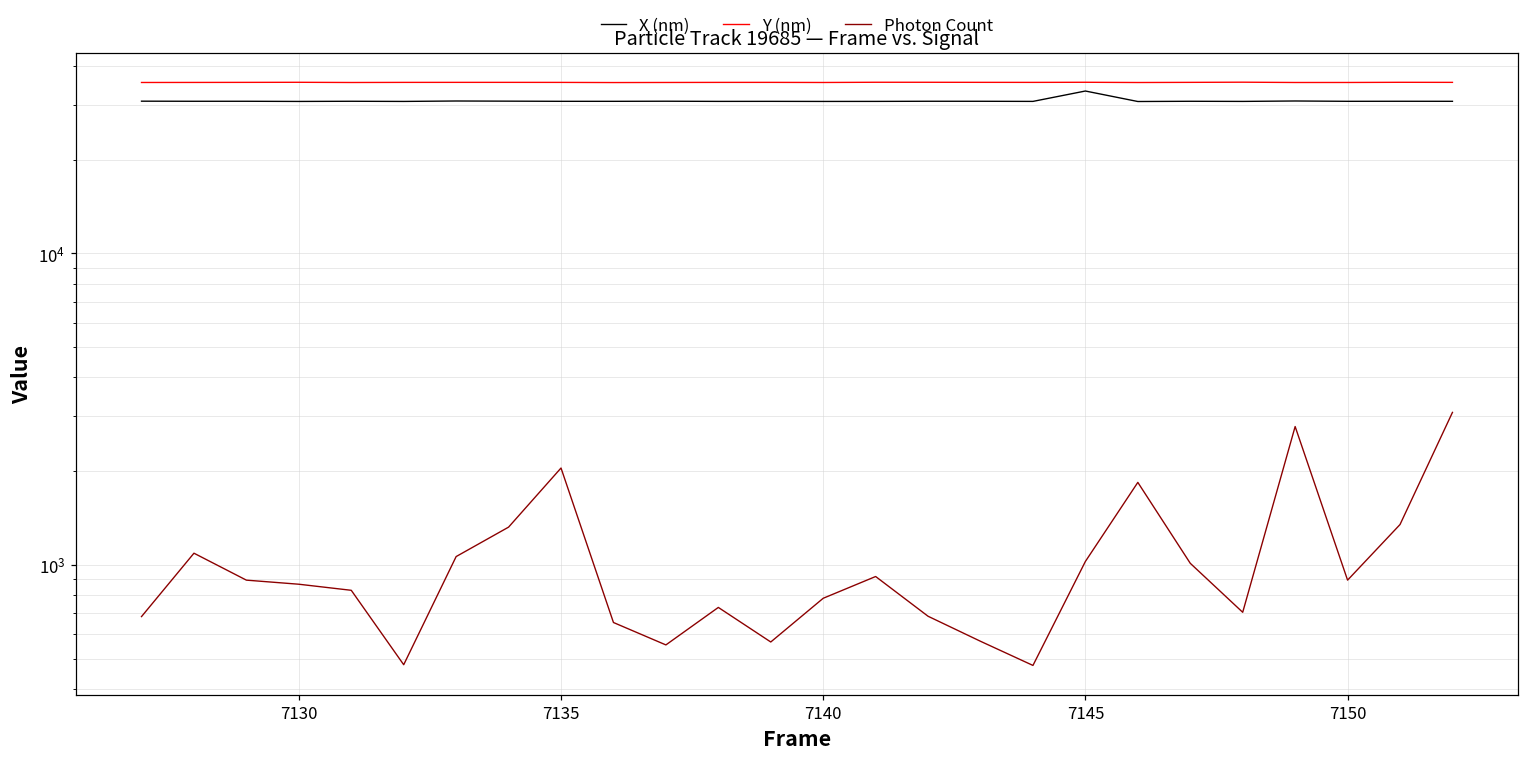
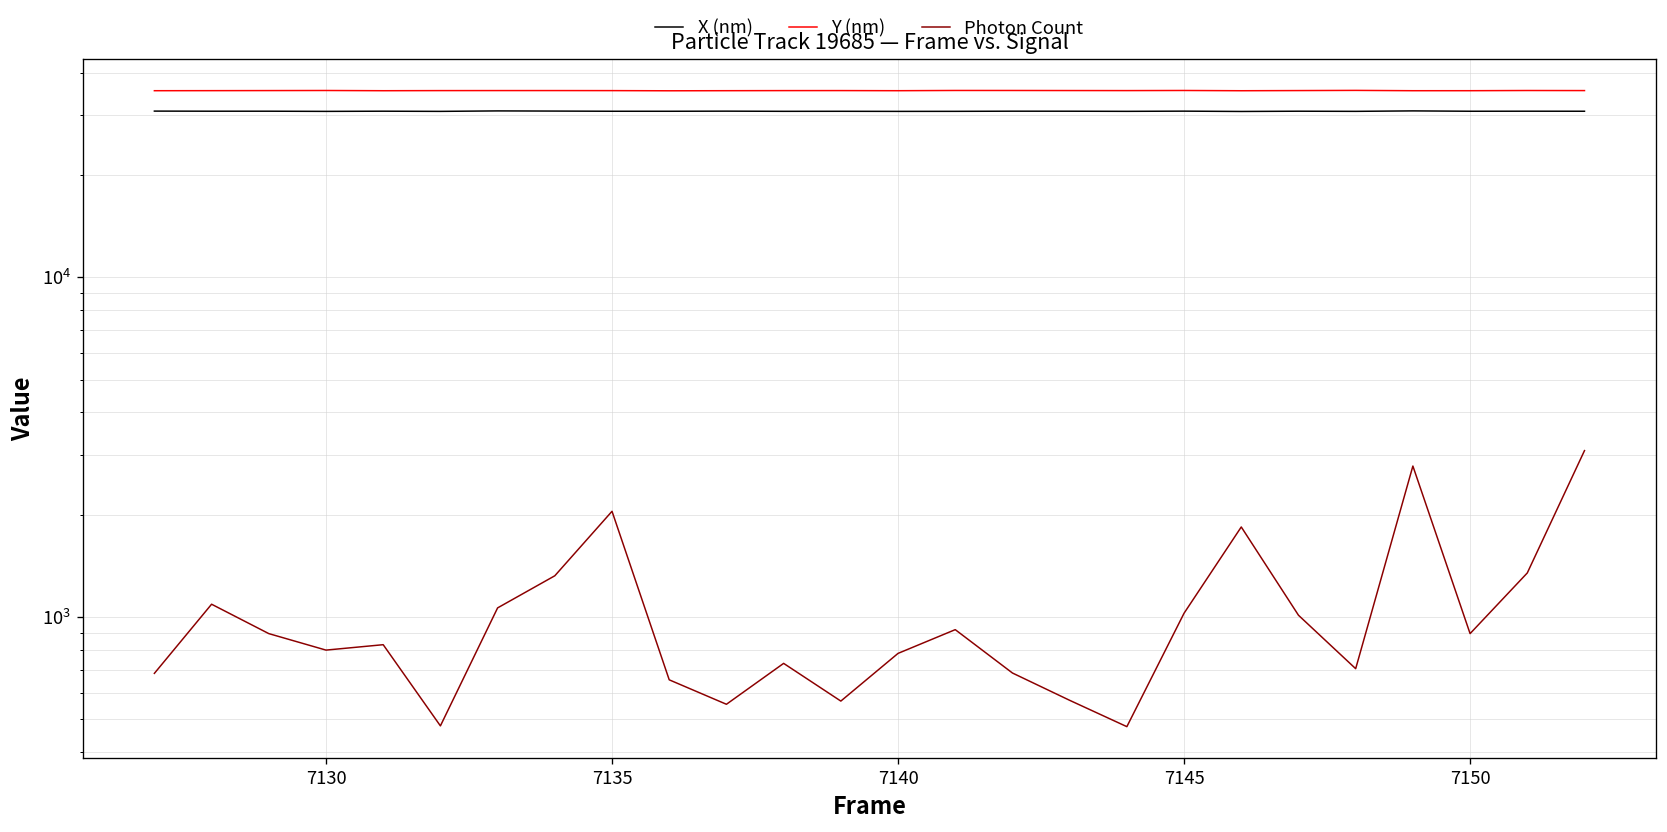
Photon Count, 7130: 870 -> 800
X (nm), 7145: 33000 -> 31000
